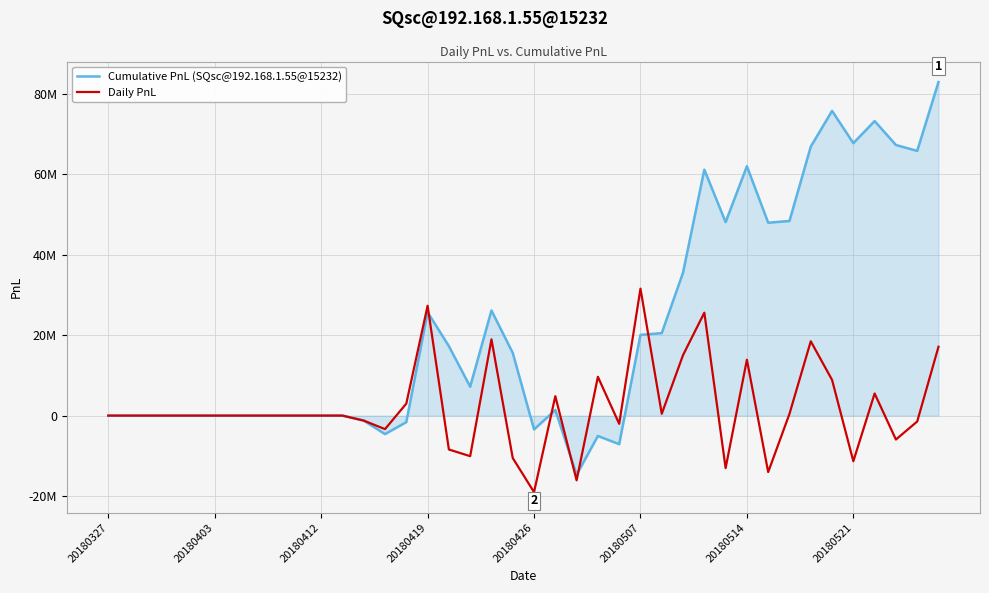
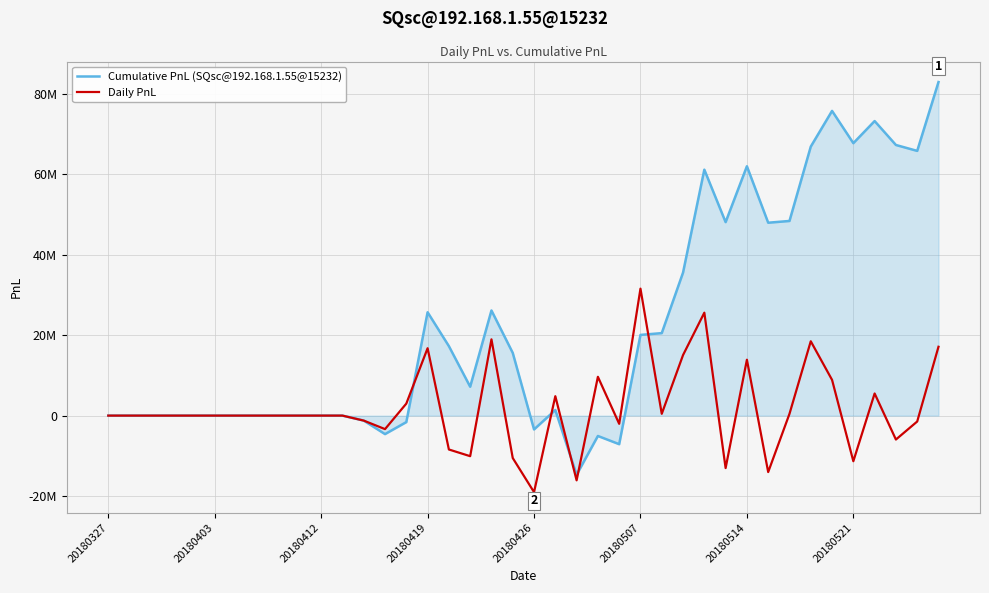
Daily PnL, 20180419: 27000000 -> 17000000
